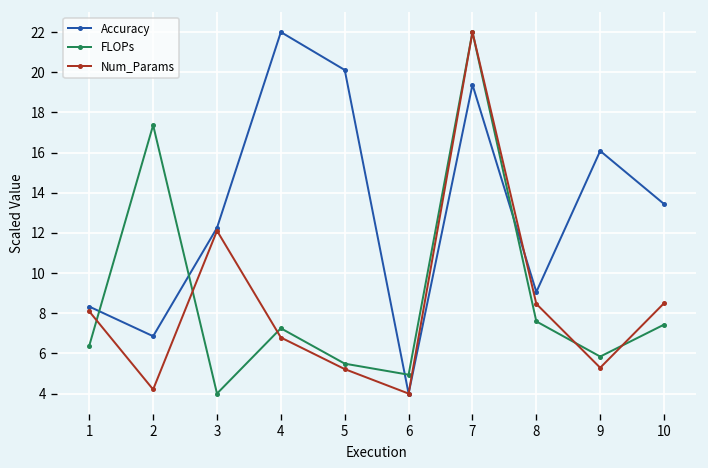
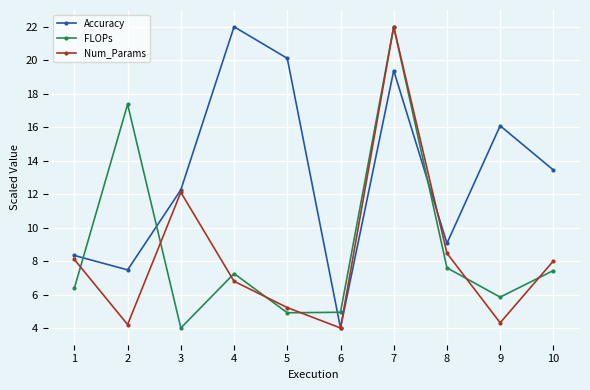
Accuracy, 2: 6.9 -> 7.5
FLOPs, 5: 5.5 -> 4.9
Num_Params, 9: 5.3 -> 4.3
Num_Params, 10: 8.5 -> 8.0
